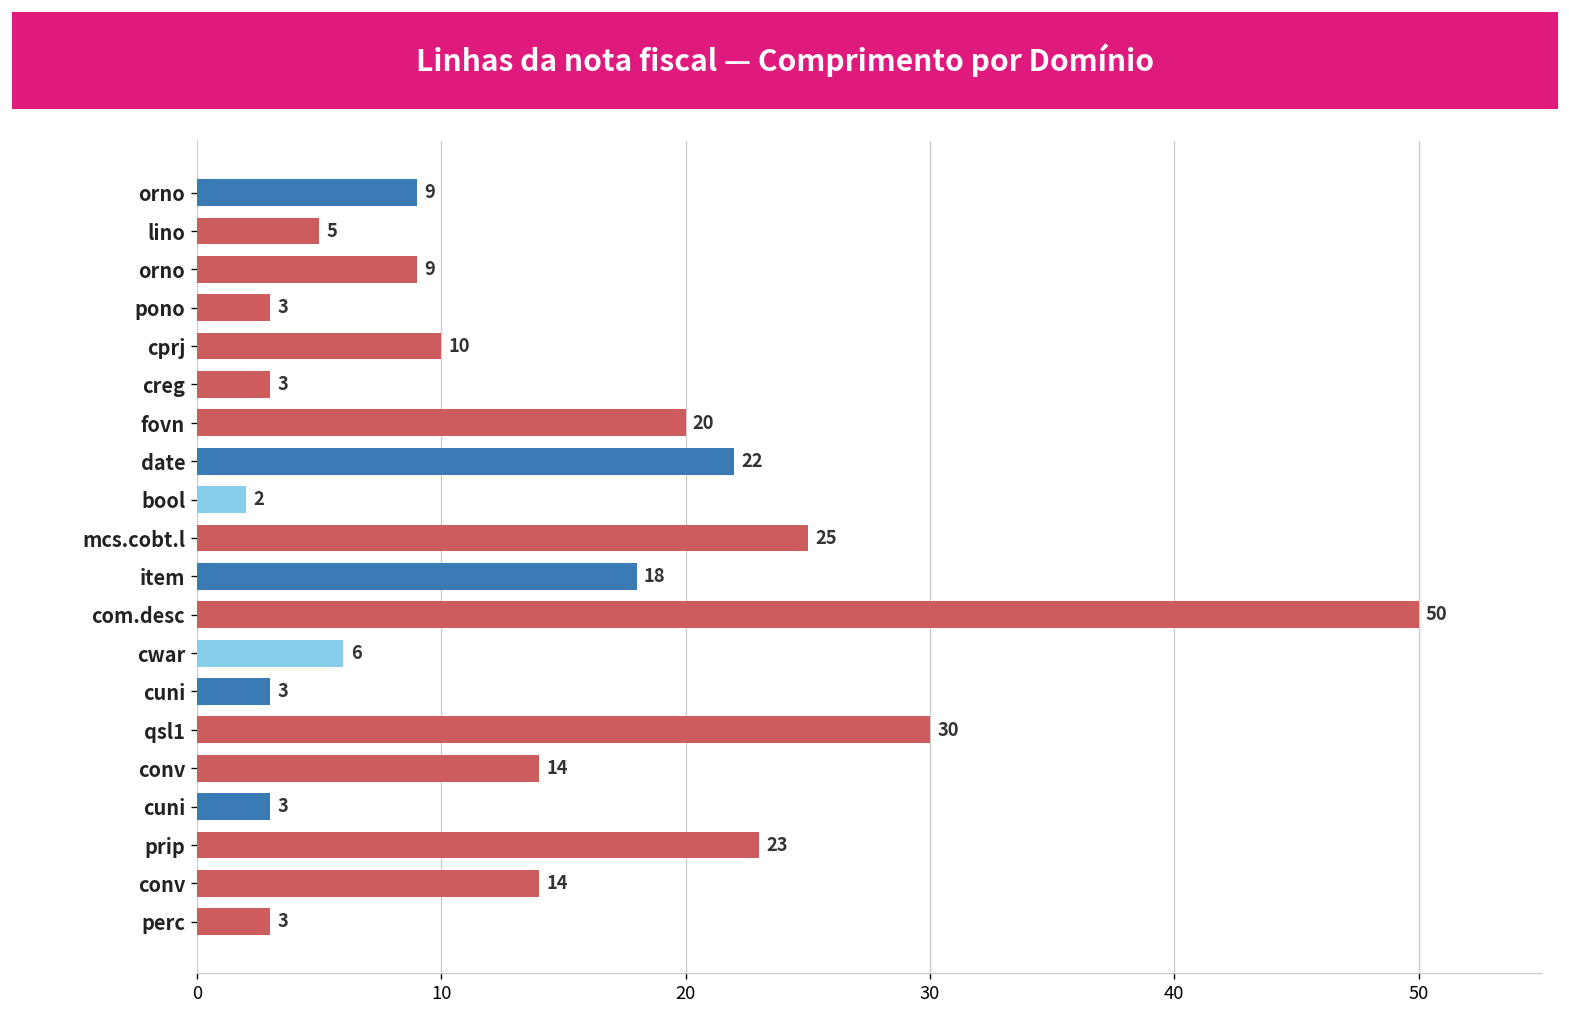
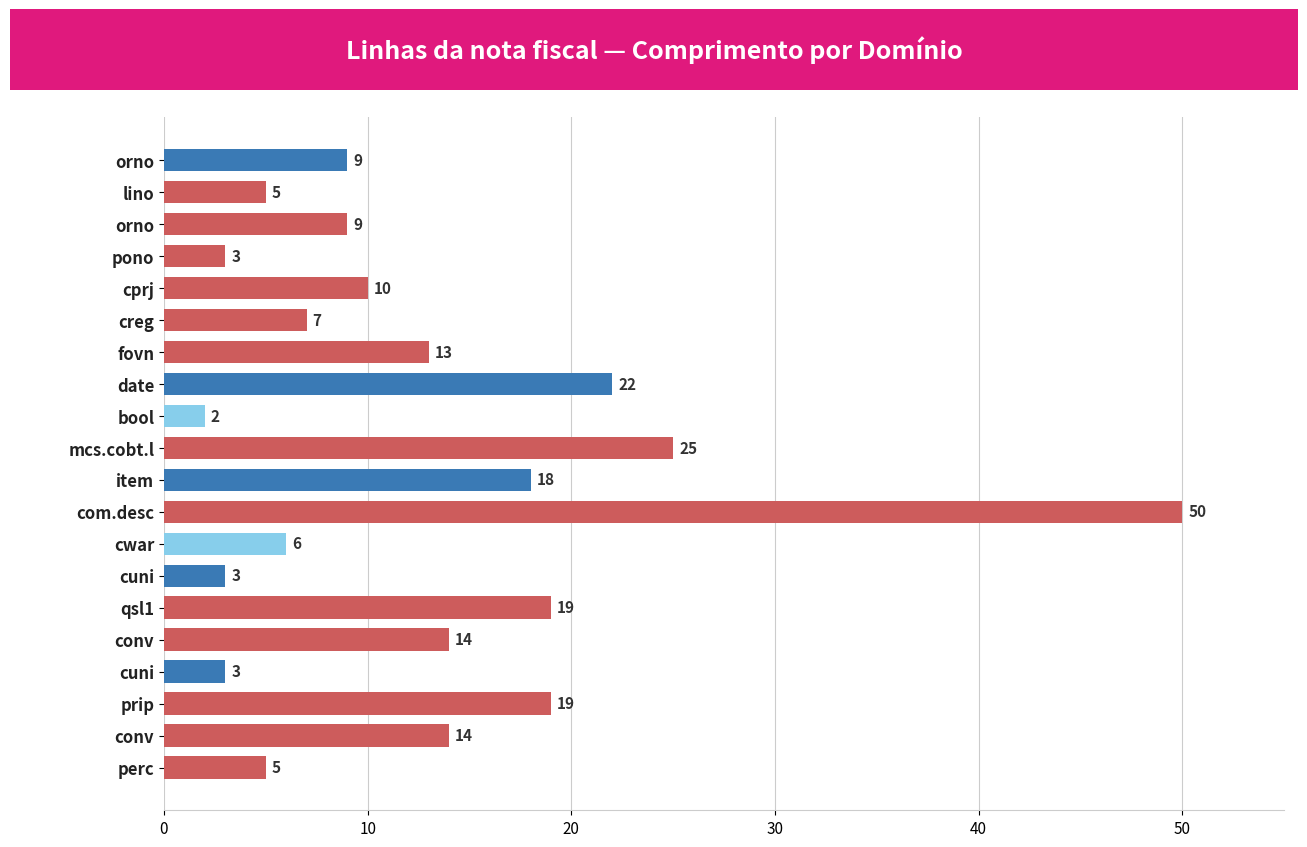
creg: 3 -> 7
fovn: 20 -> 13
qsl1: 30 -> 19
prip: 23 -> 19
perc: 3 -> 5
